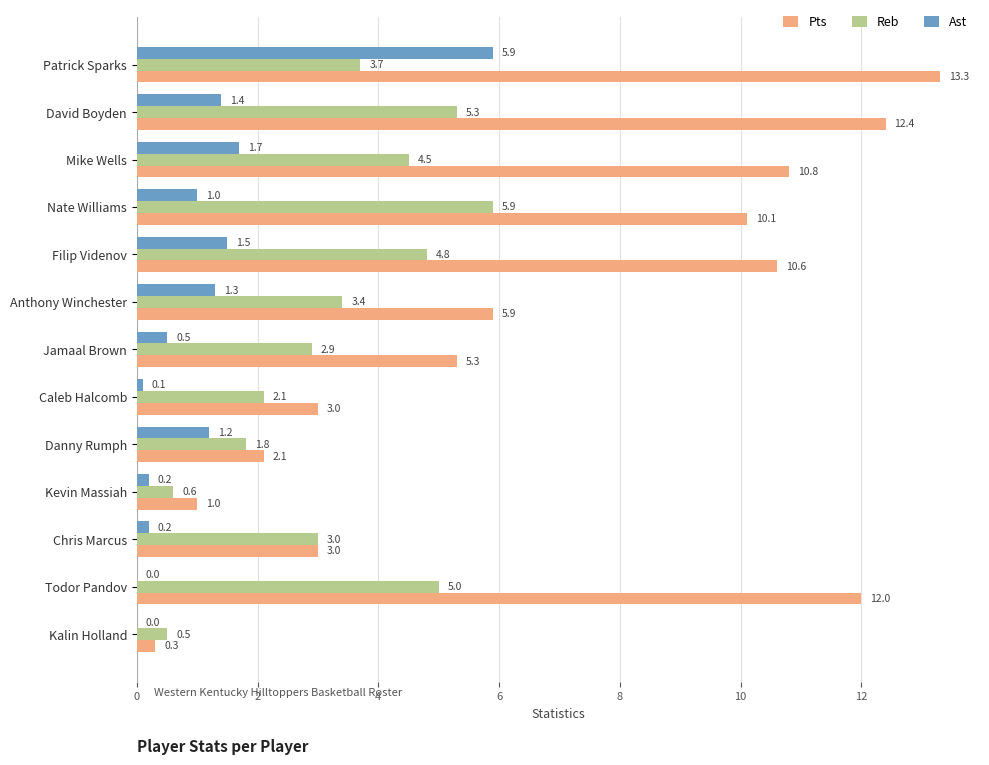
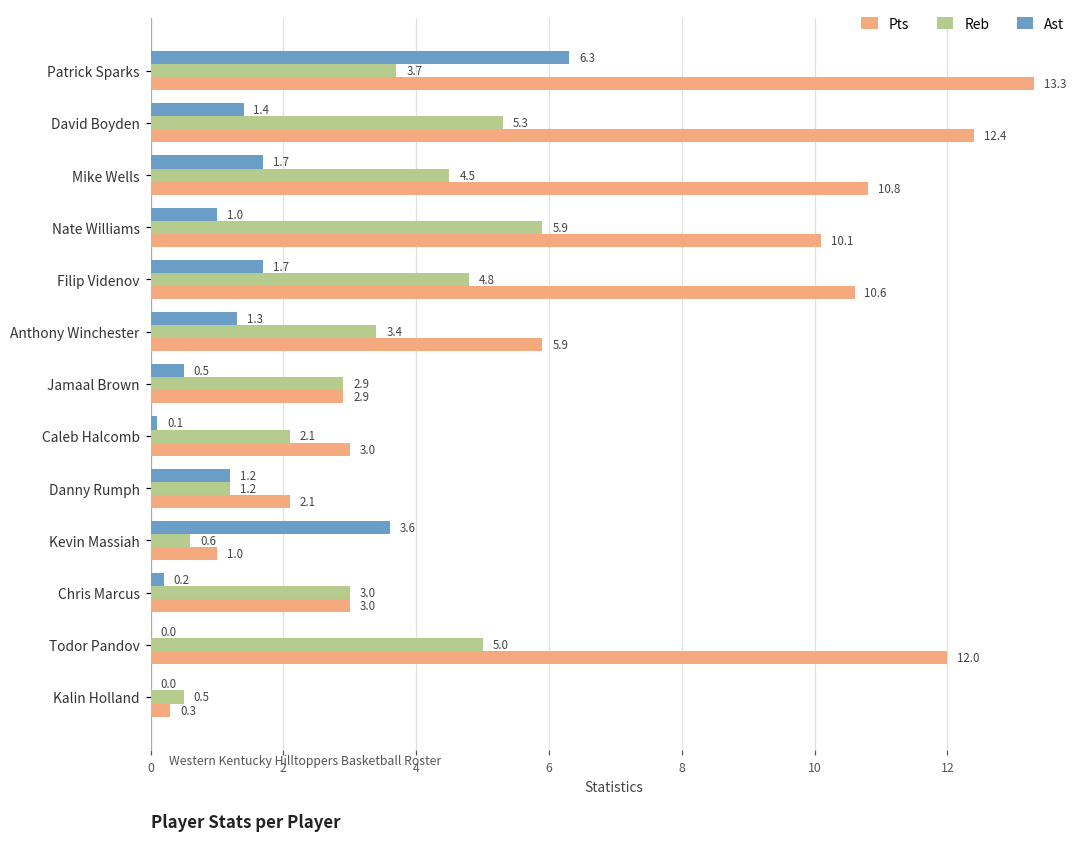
Ast, Patrick Sparks: 5.9 -> 6.3
Ast, Filip Videnov: 1.5 -> 1.7
Pts, Jamaal Brown: 5.3 -> 2.9
Reb, Danny Rumph: 1.8 -> 1.2
Ast, Kevin Massiah: 0.2 -> 3.6
